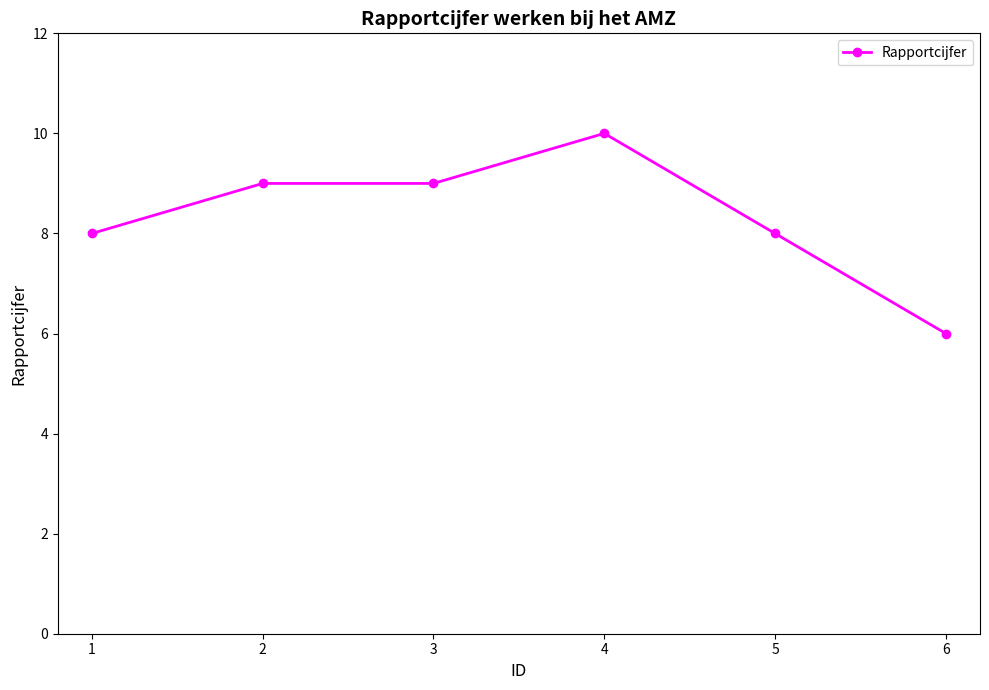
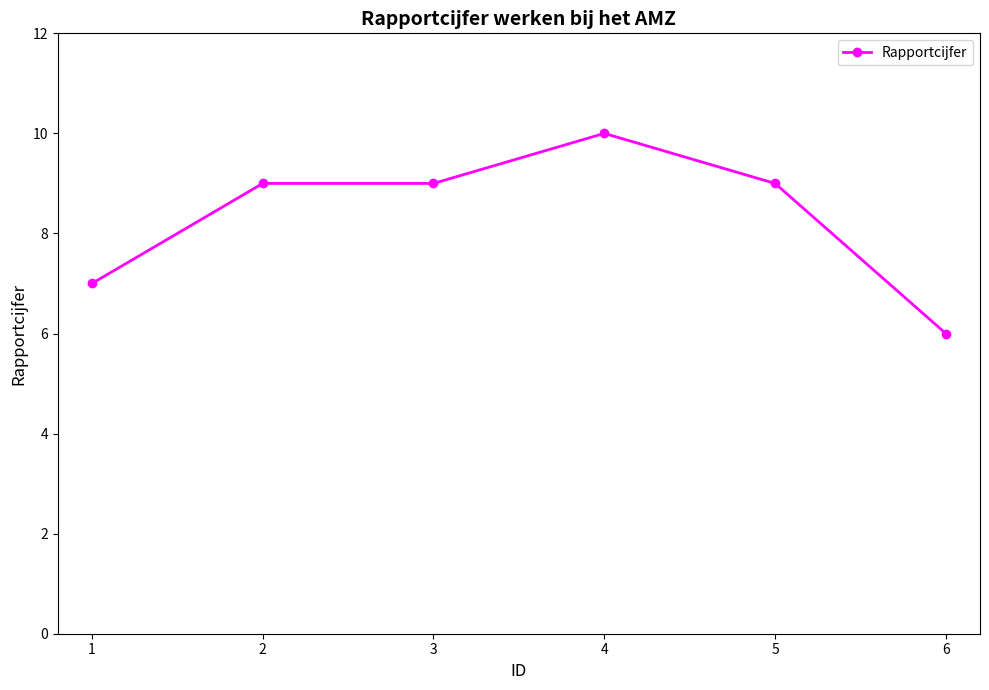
1: 8 -> 7
5: 8 -> 9
